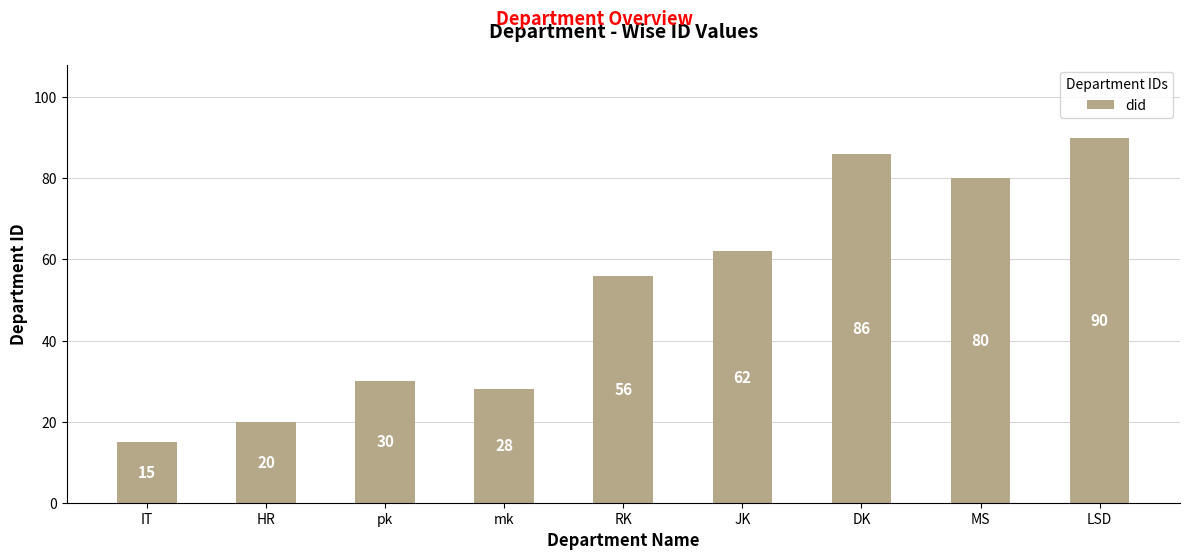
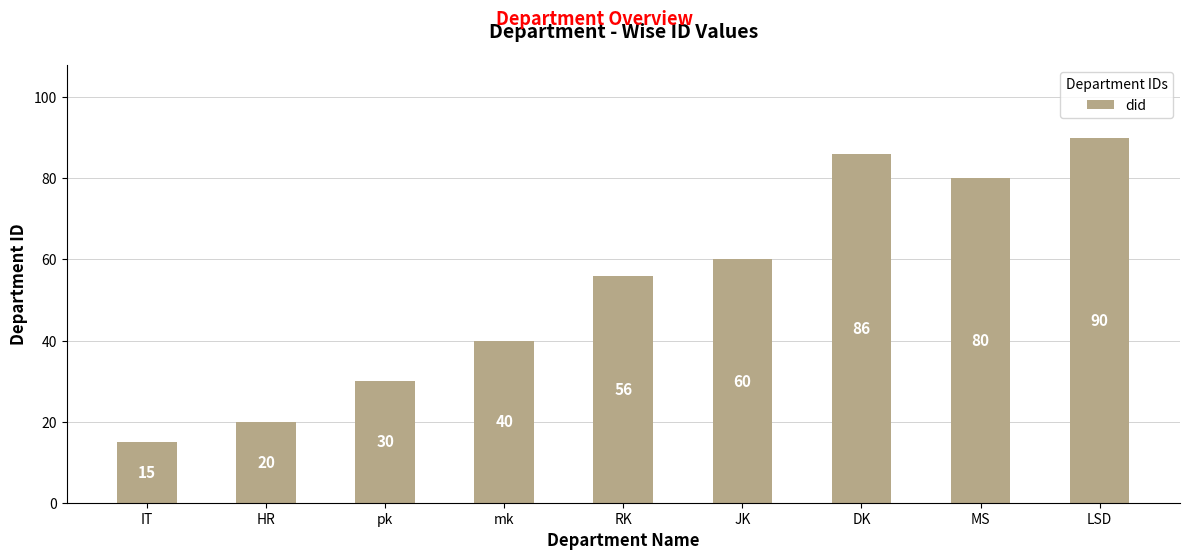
mk: 28 -> 40
JK: 62 -> 60
